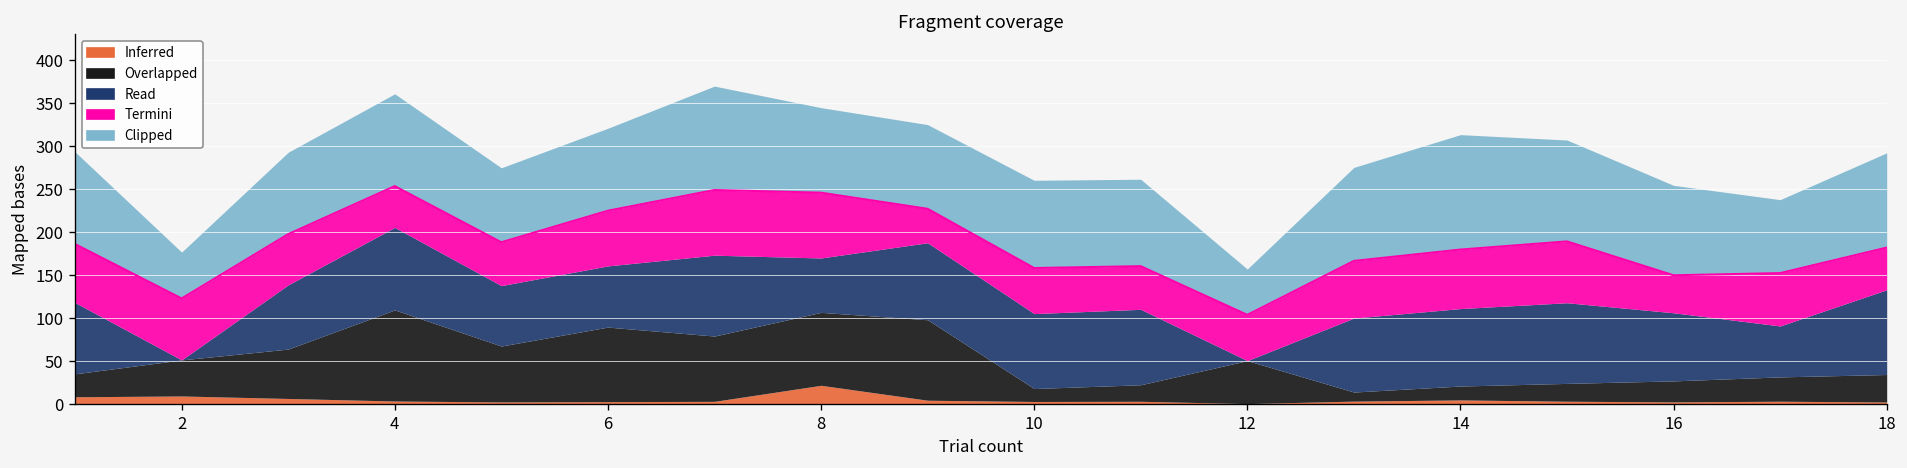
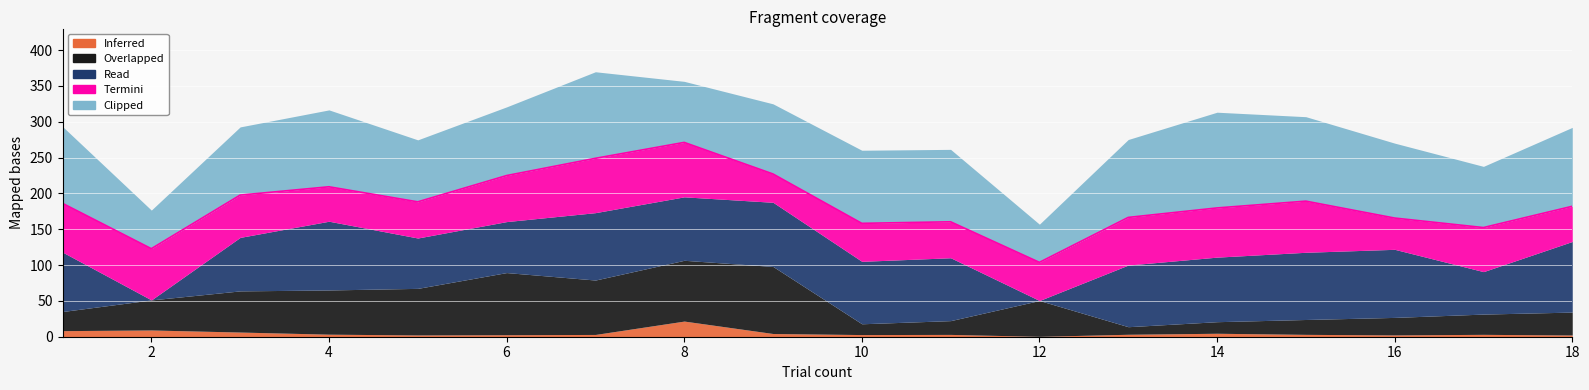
Overlapped, 4: 110 -> 60
Read, 8: 60 -> 90
Clipped, 8: 100 -> 90
Read, 16: 80 -> 100
